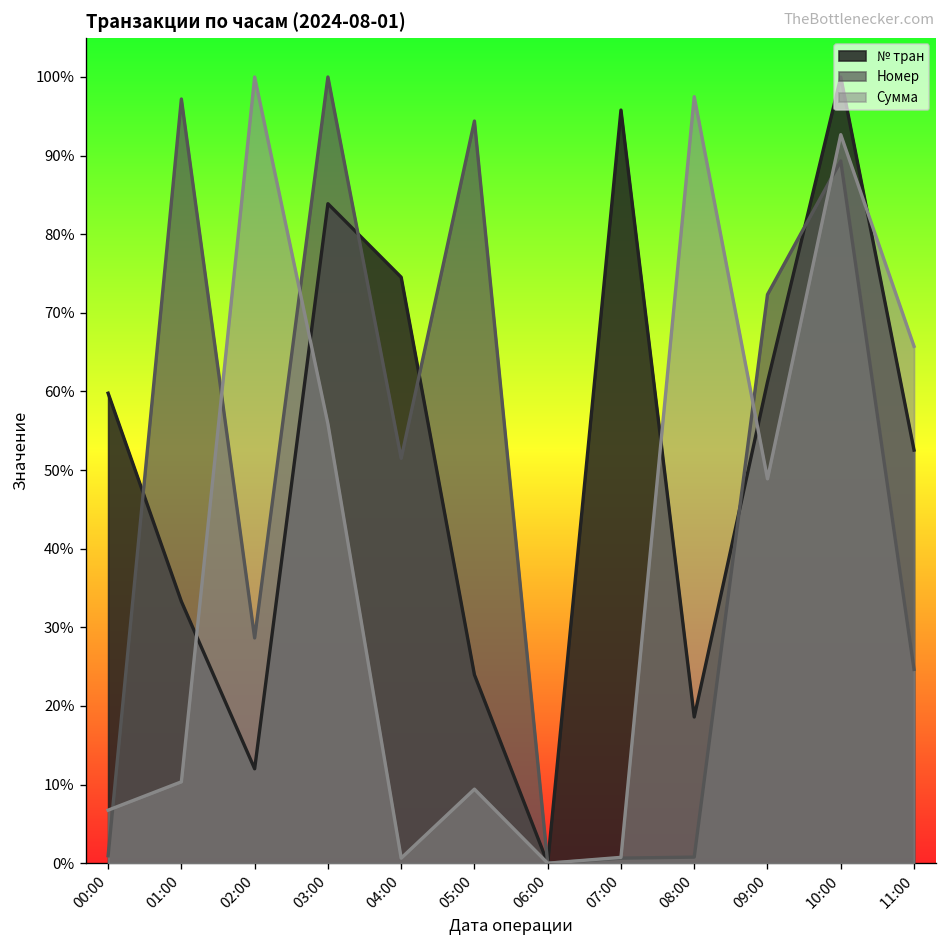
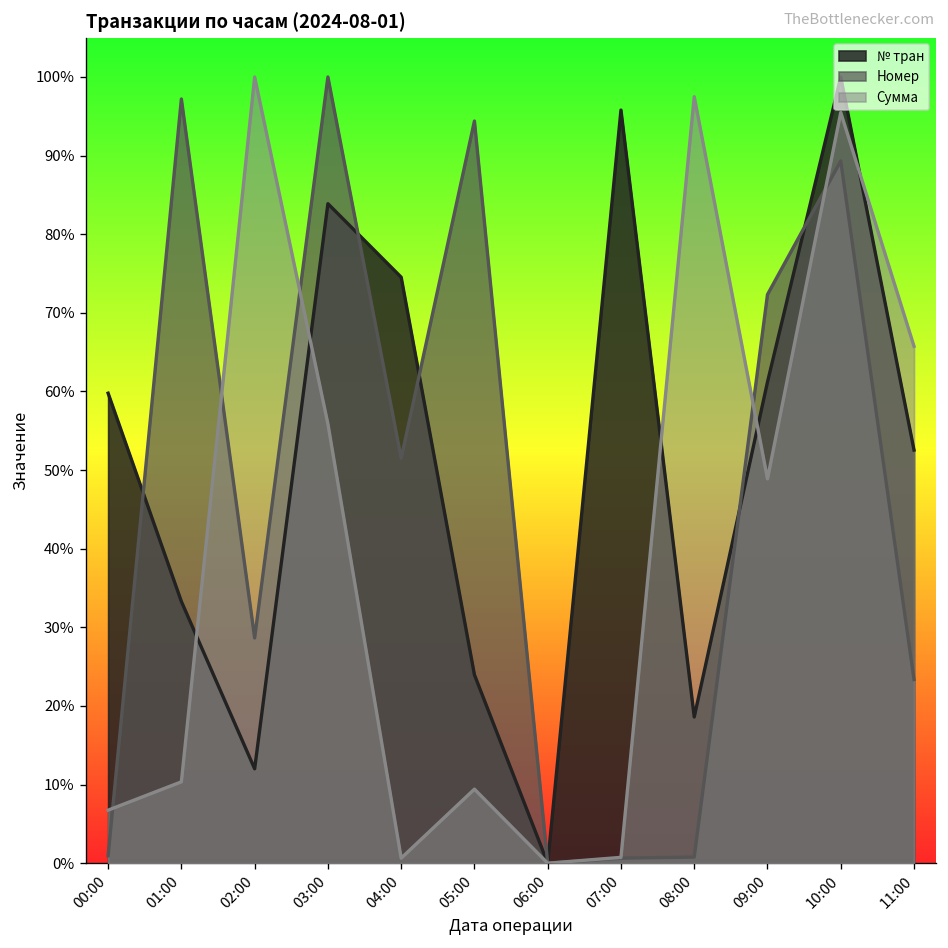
Сумма, 10:00: 93% -> 95%
Номер, 11:00: 25% -> 23%
